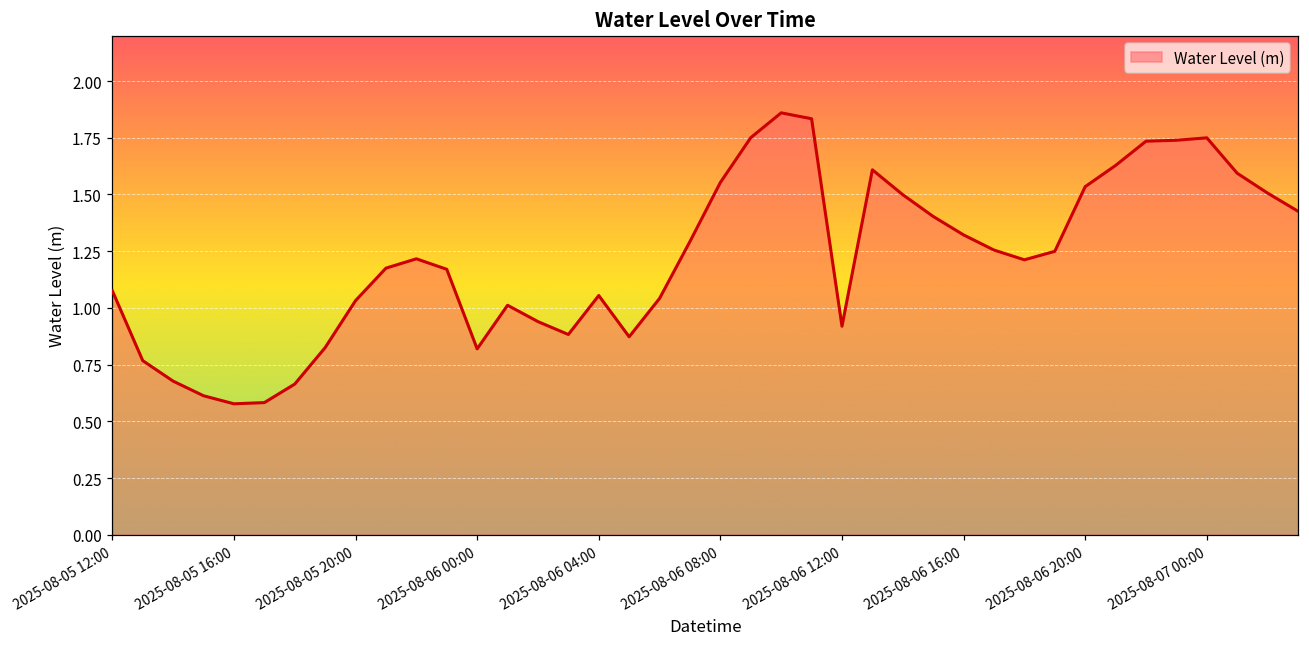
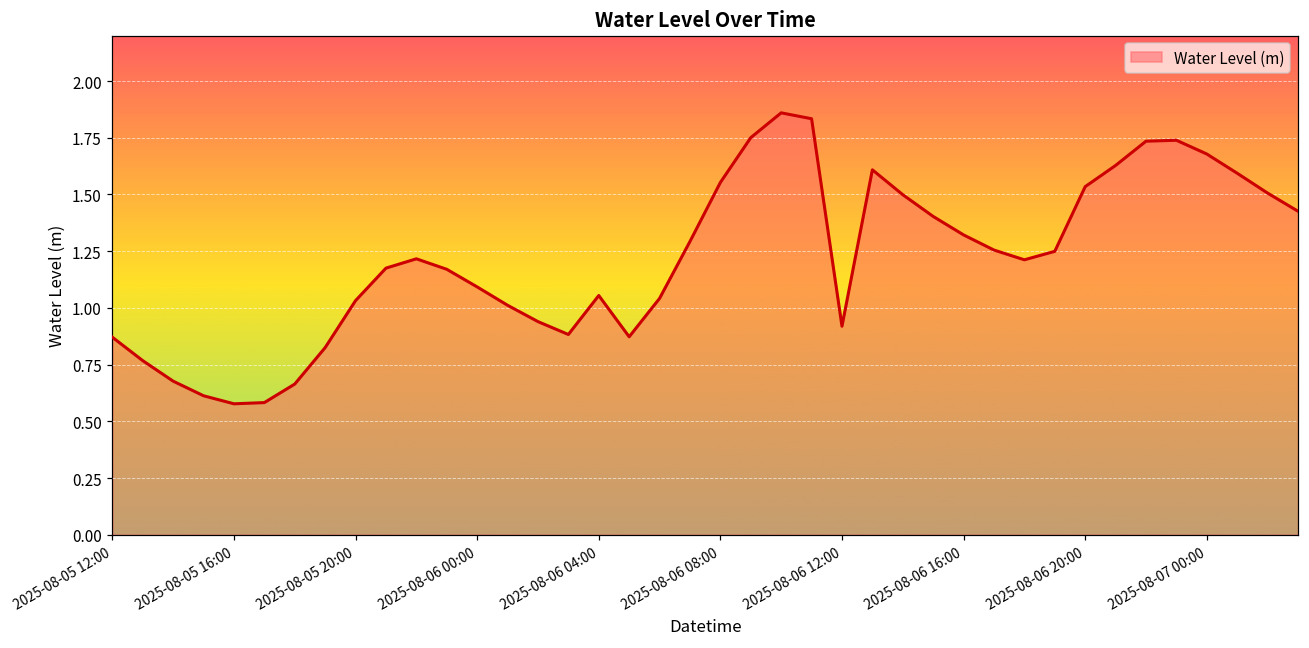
2025-08-05 12:00: 1.08 -> 0.87
2025-08-06 00:00: 0.82 -> 1.09
2025-08-07 00:00: 1.75 -> 1.68
